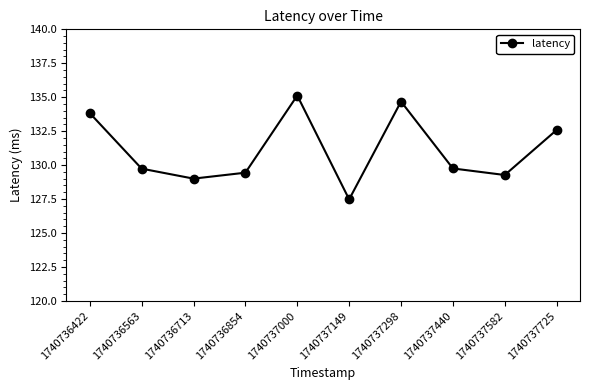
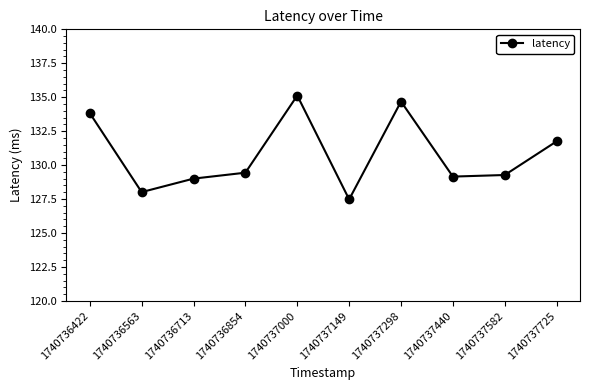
1740736563: 129.7 -> 128.0
1740737440: 129.8 -> 129.2
1740737725: 132.6 -> 131.8
